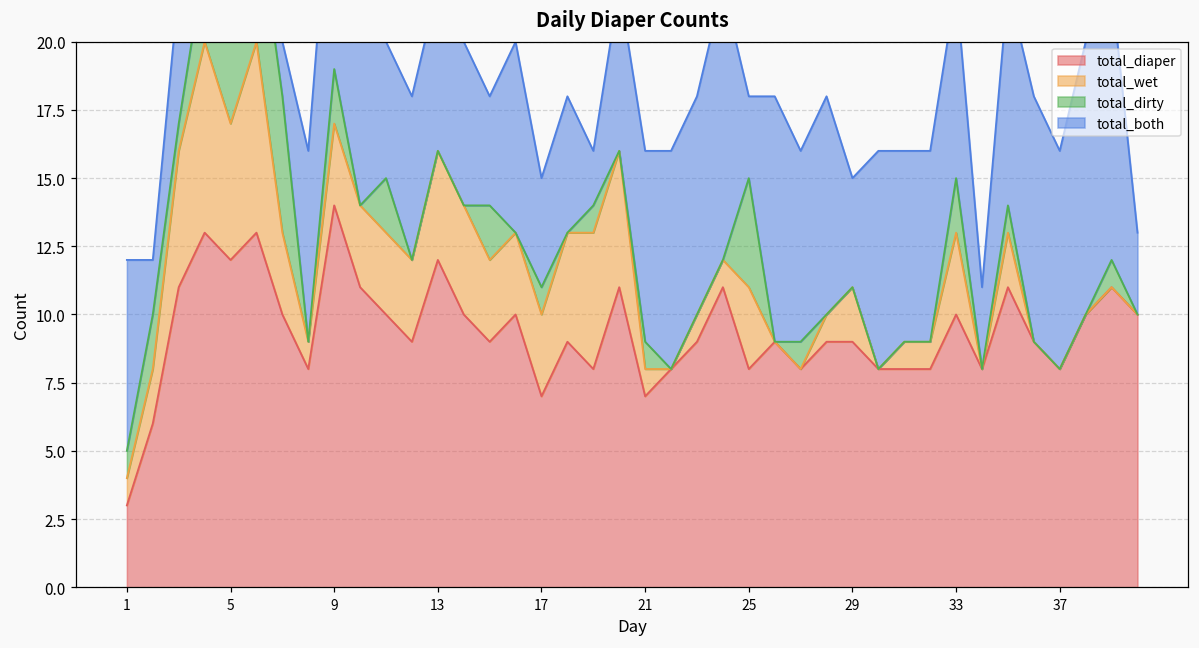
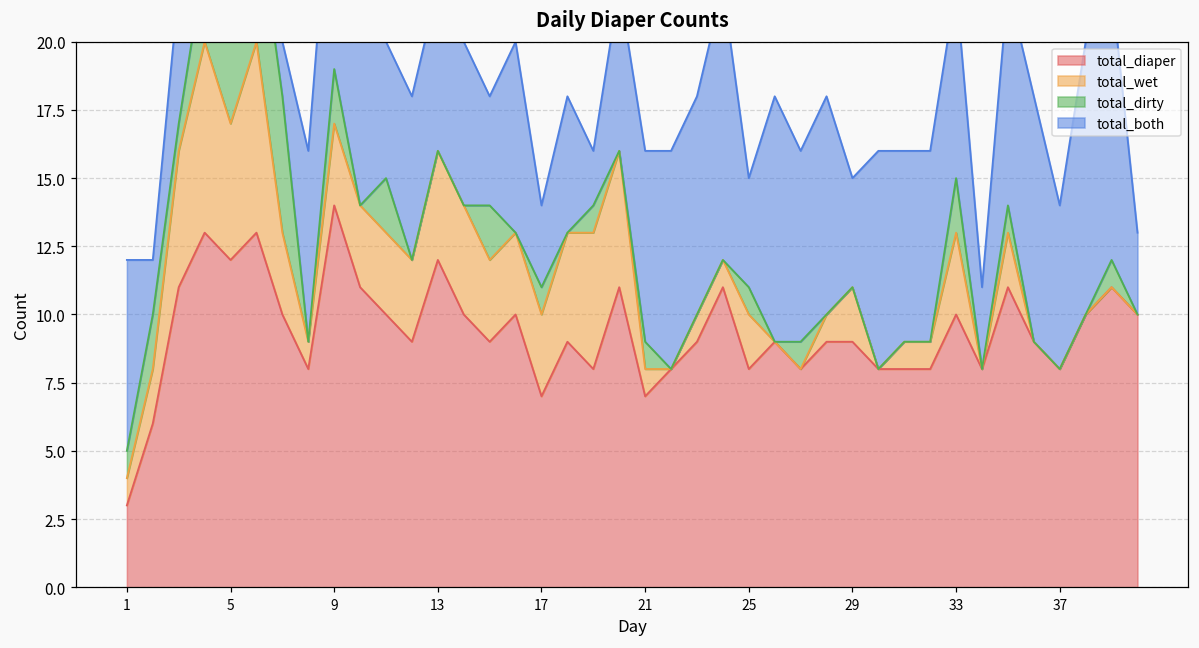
total_both, 17: 4 -> 3
total_wet, 25: 3 -> 2
total_dirty, 25: 4 -> 1
total_both, 25: 3 -> 4
total_both, 37: 8 -> 6
